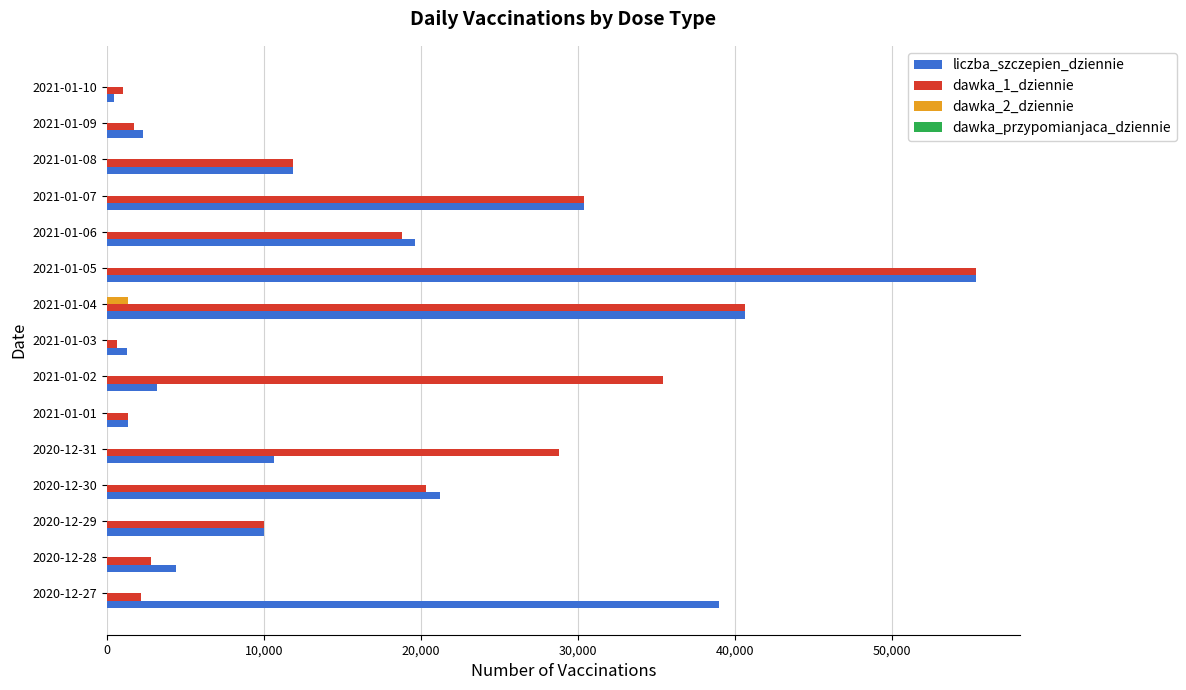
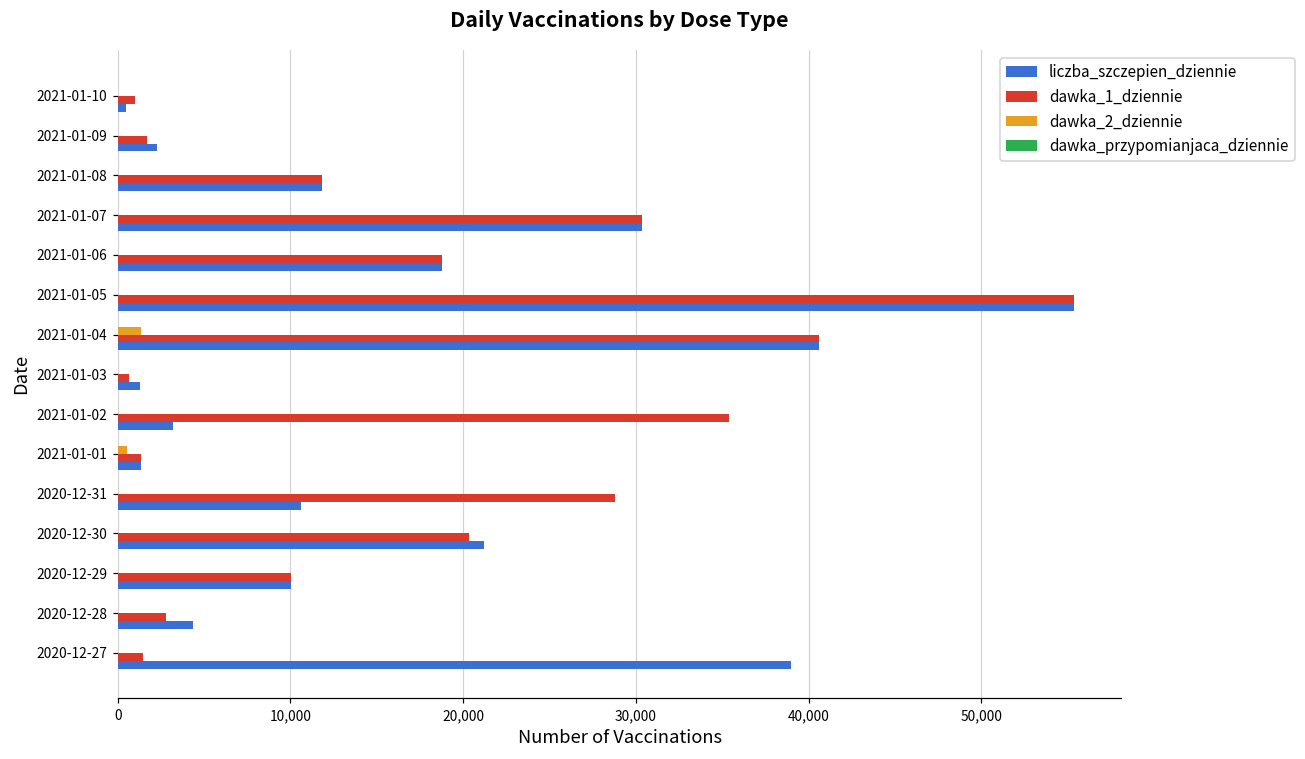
liczba_szczepien_dziennie, 2021-01-06: 19,600 -> 18,800
dawka_2_dziennie, 2021-01-01: 0 -> 500
dawka_1_dziennie, 2020-12-27: 2,200 -> 1,500
